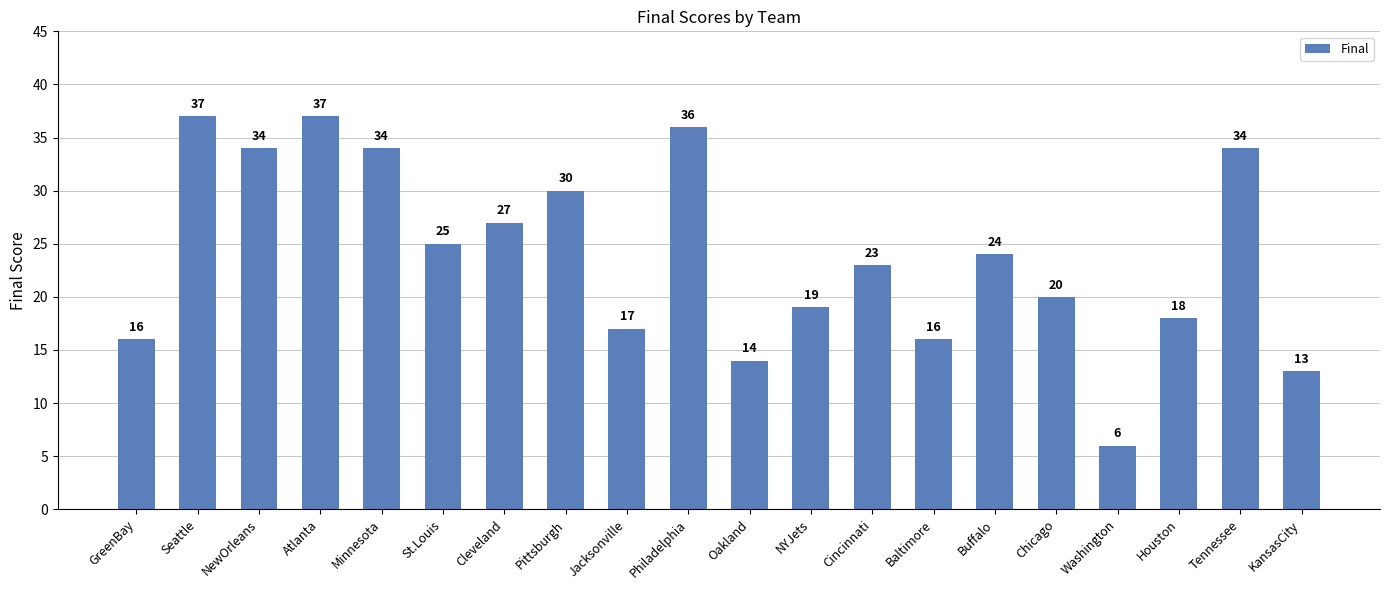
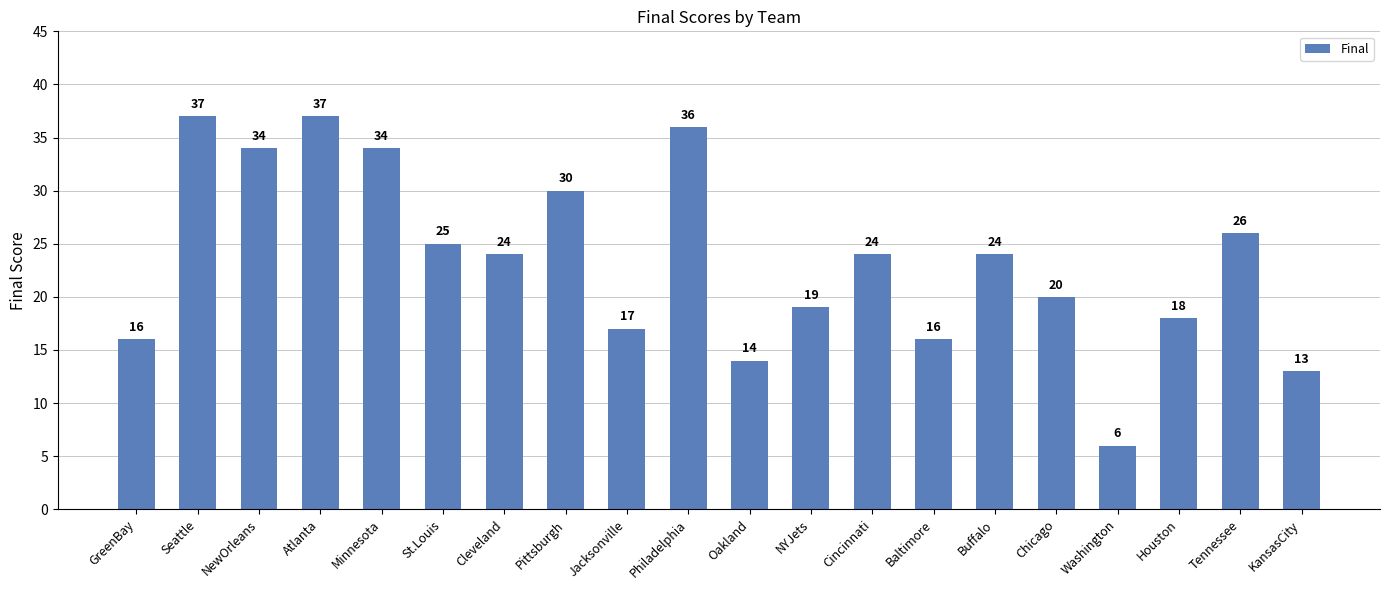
Cleveland: 27 -> 24
Cincinnati: 23 -> 24
Tennessee: 34 -> 26
